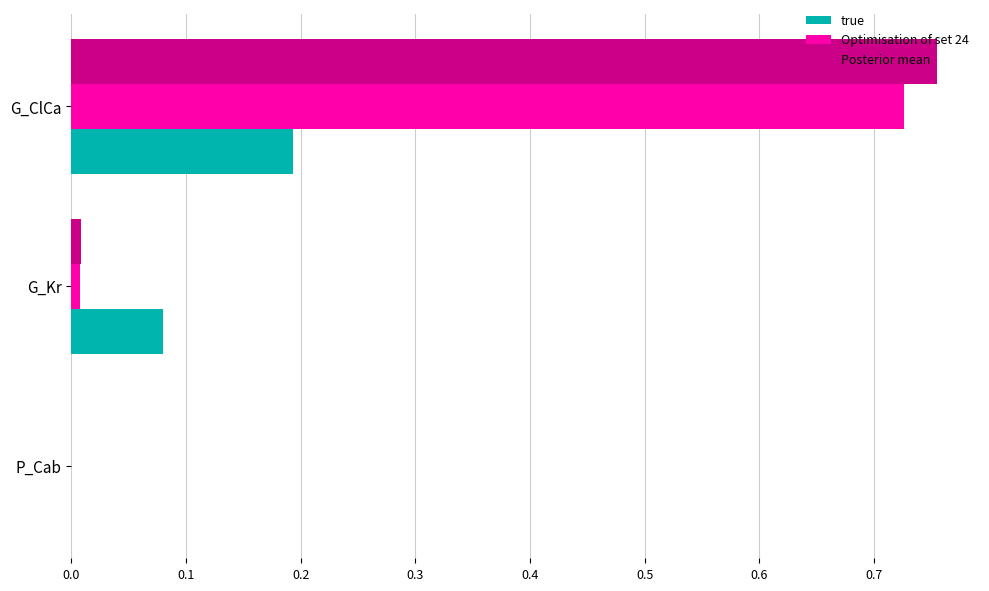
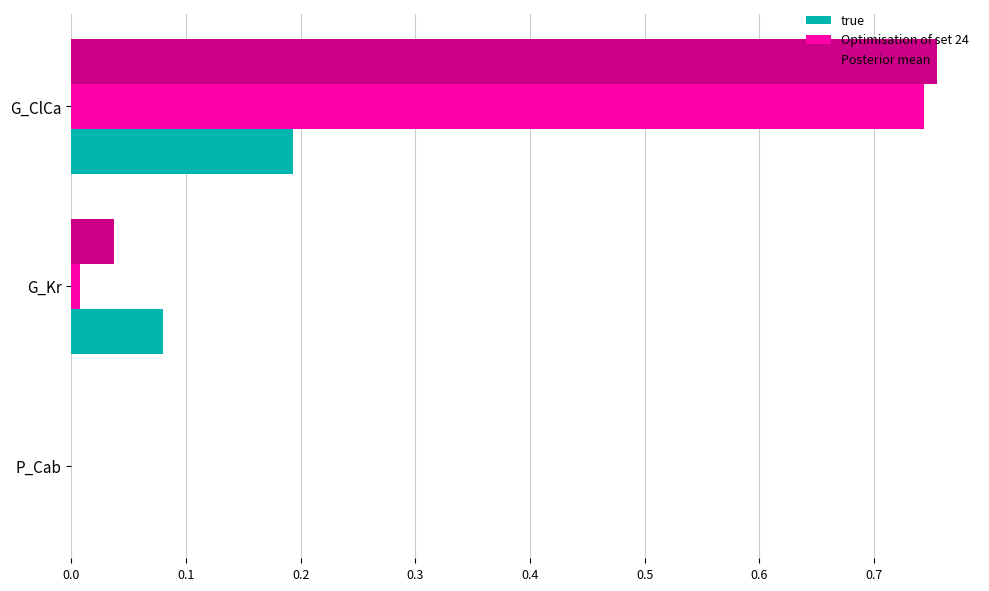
Optimisation of set 24, G_ClCa: 0.726 -> 0.744
Posterior mean, G_Kr: 0.008 -> 0.037
